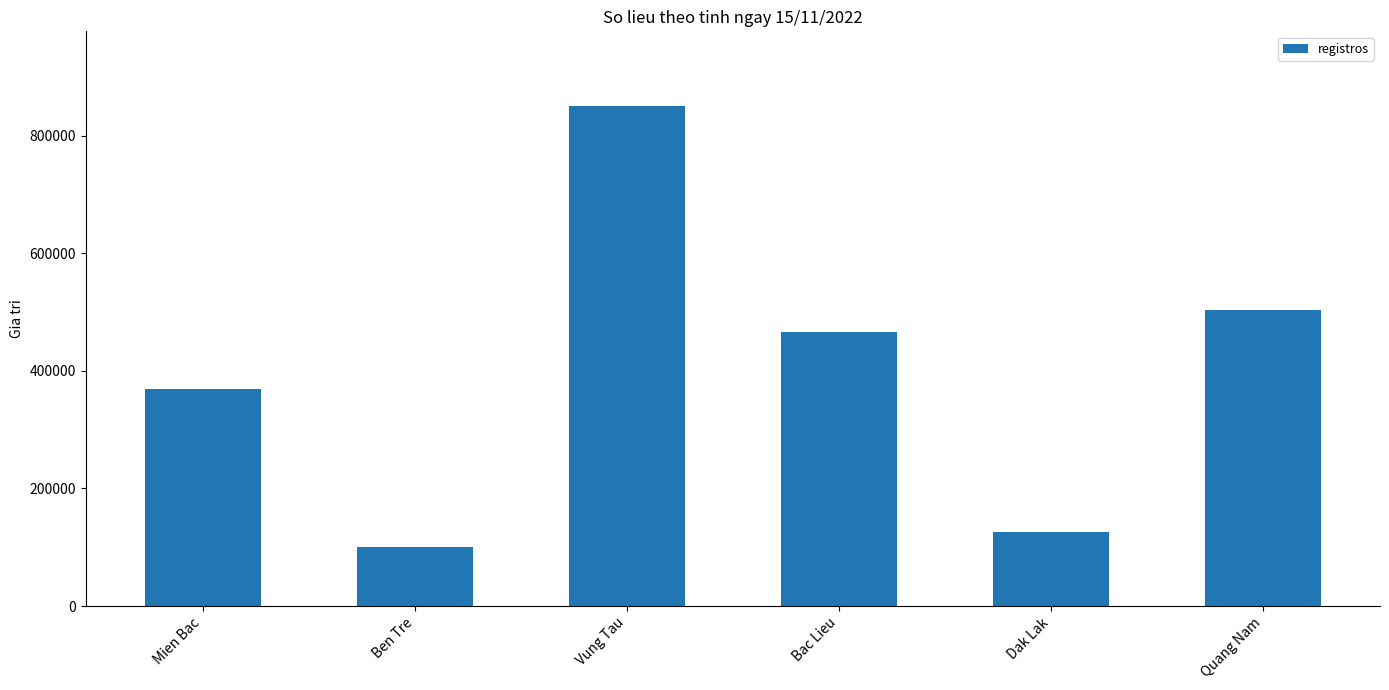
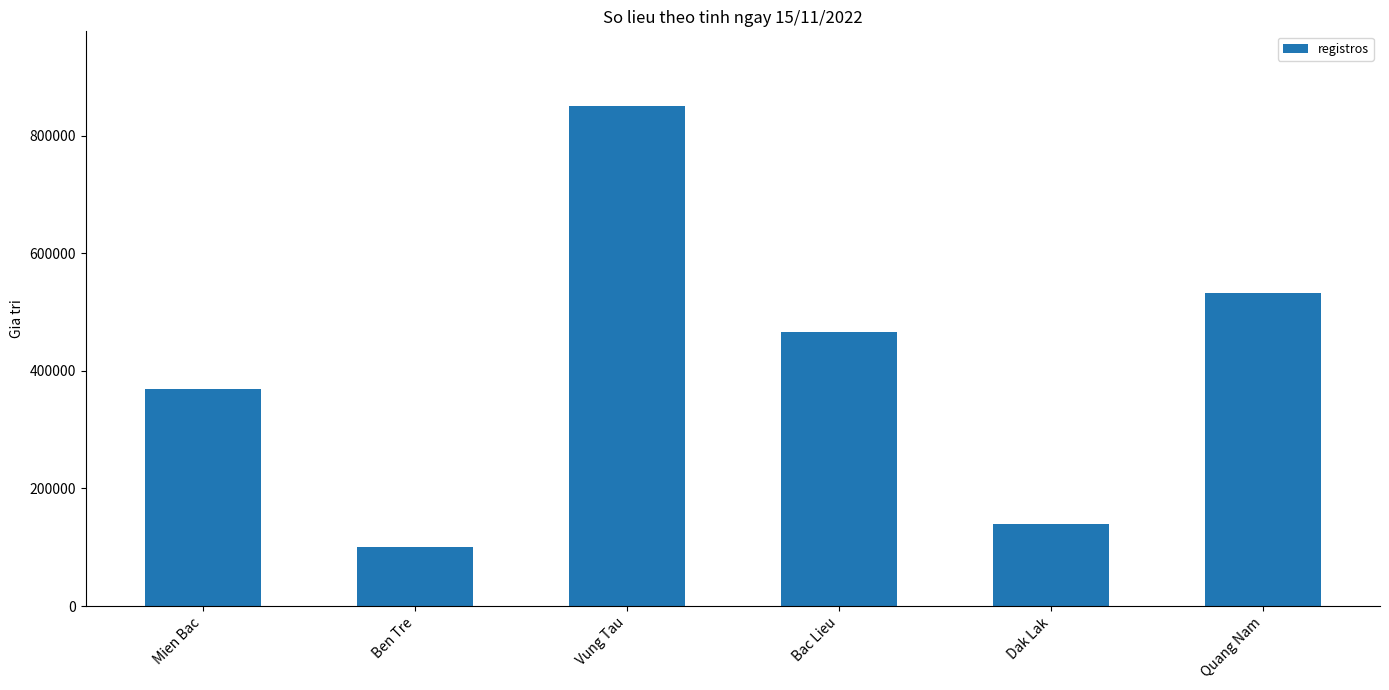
Dak Lak: 130000 -> 140000
Quang Nam: 500000 -> 530000
